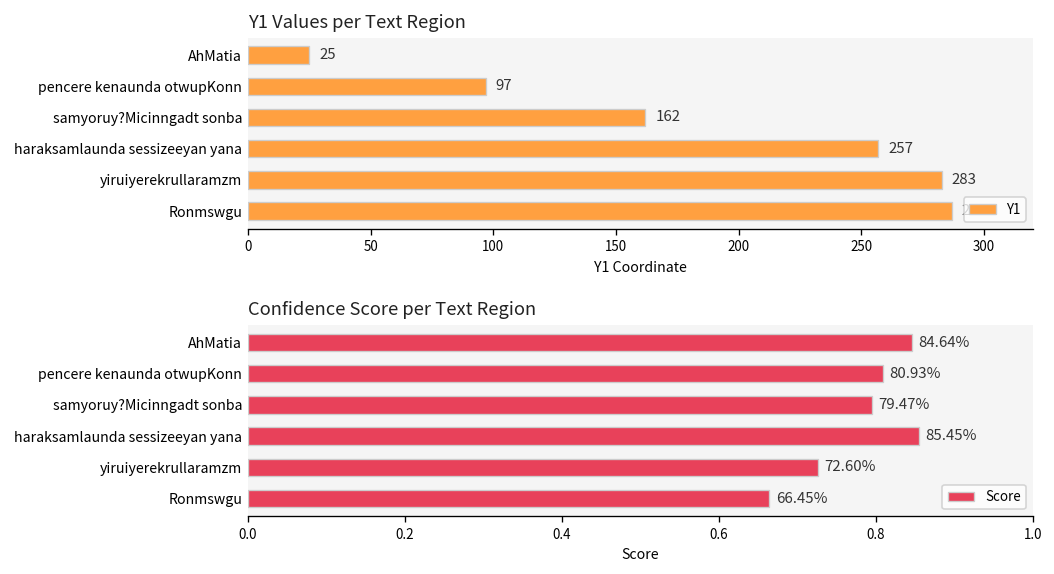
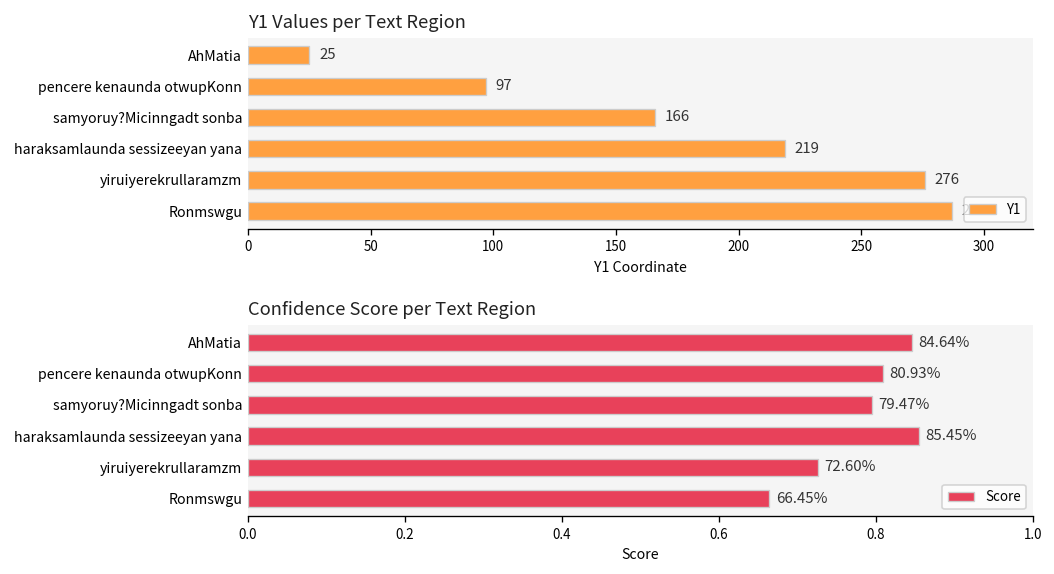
Y1 Values per Text Region, samyoruy?Micinngadt sonba: 162 -> 166
Y1 Values per Text Region, haraksamlaunda sessizeeyan yana: 257 -> 219
Y1 Values per Text Region, yiruiyerekrullaramzm: 283 -> 276
